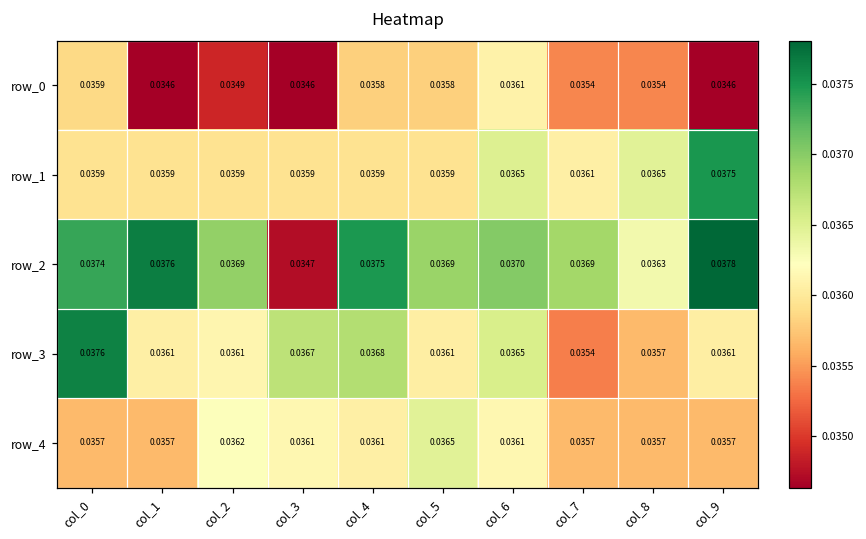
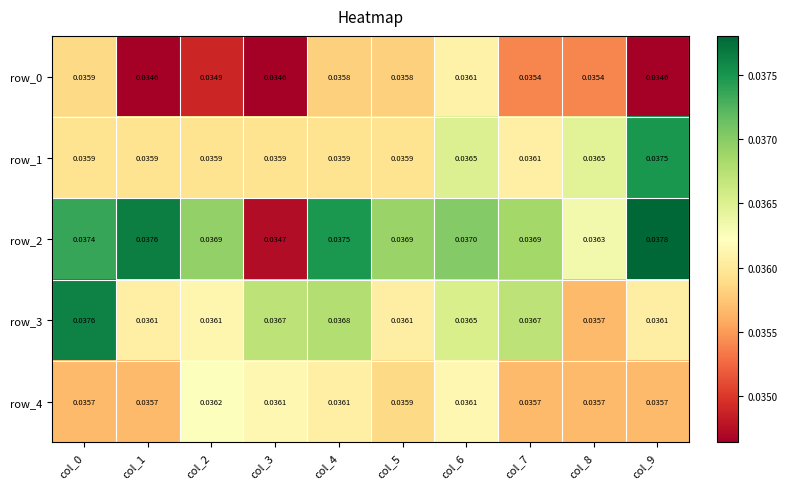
row_3, col_7: 0.0354 -> 0.0367
row_4, col_5: 0.0365 -> 0.0359
